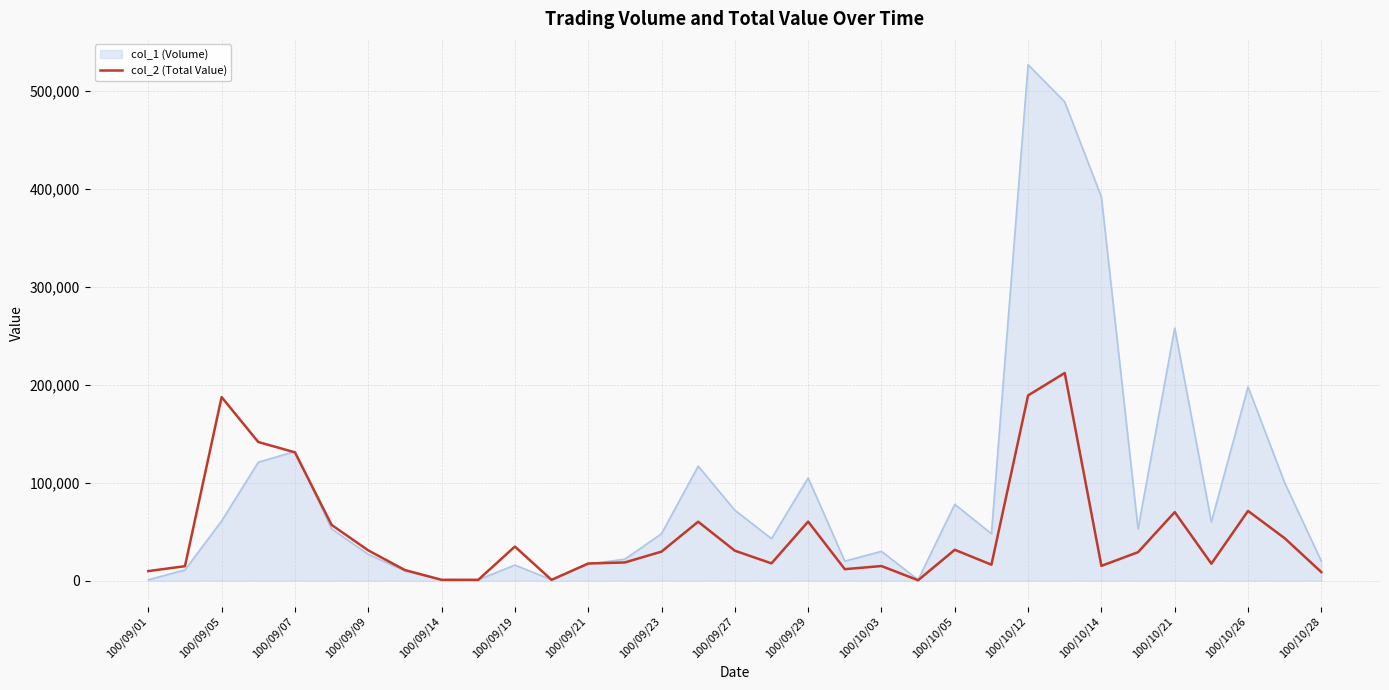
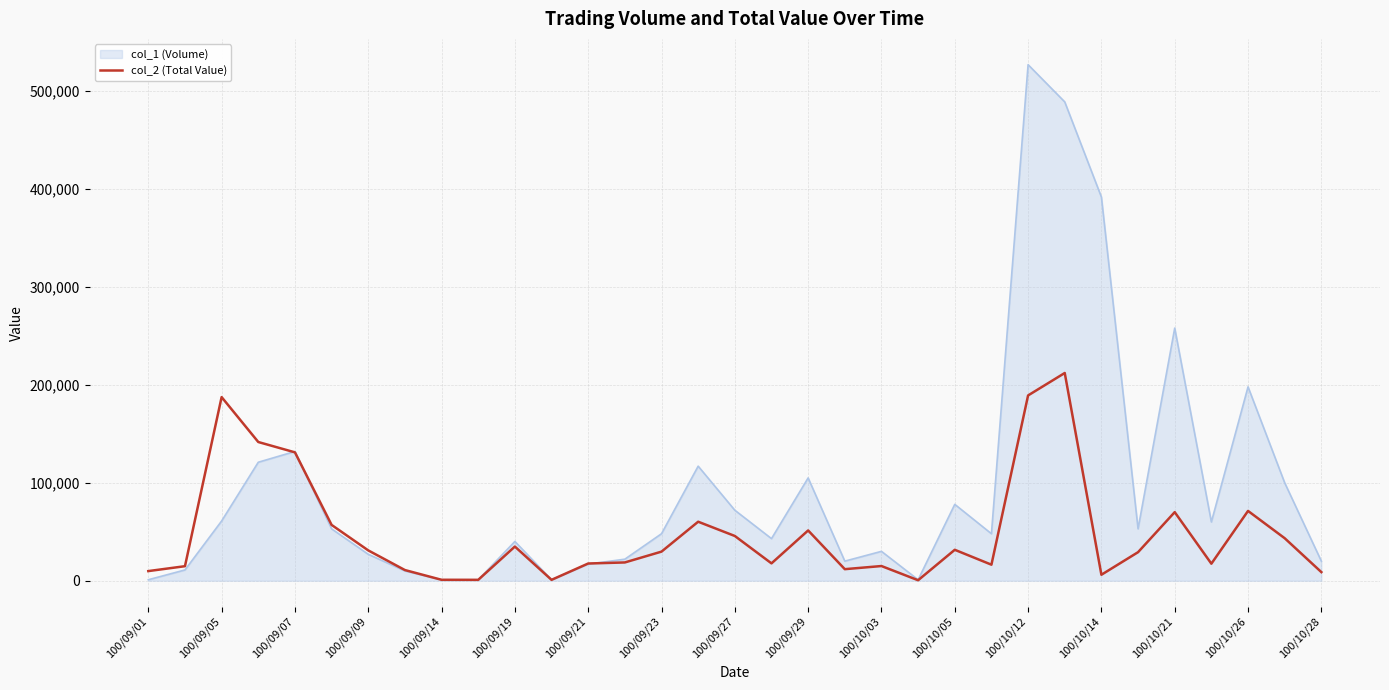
col_1 (Volume), 100/09/19: 20,000 -> 40,000
col_2 (Total Value), 100/09/27: 30,000 -> 50,000
col_2 (Total Value), 100/09/29: 60,000 -> 50,000
col_2 (Total Value), 100/10/14: 20,000 -> 10,000
